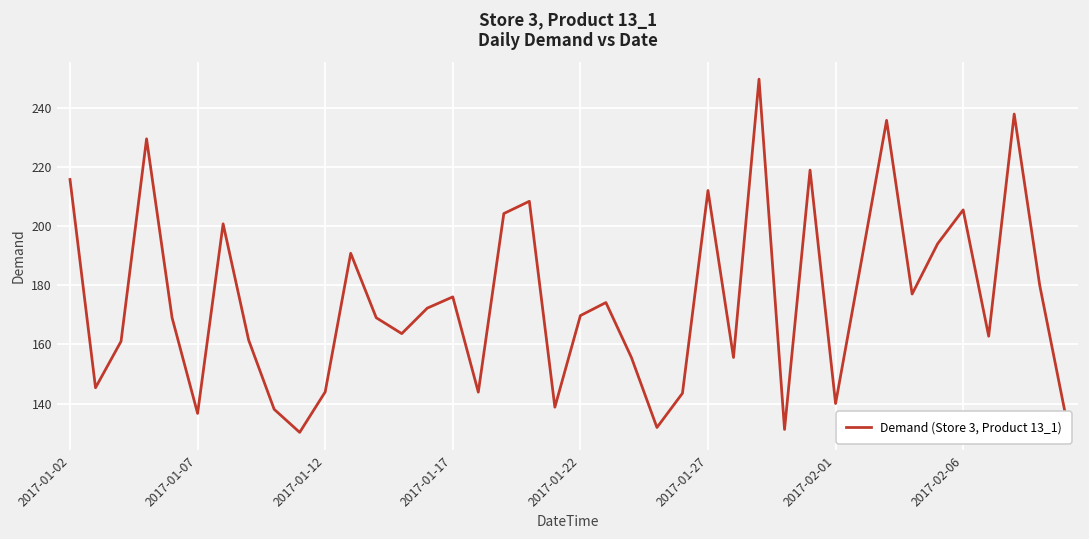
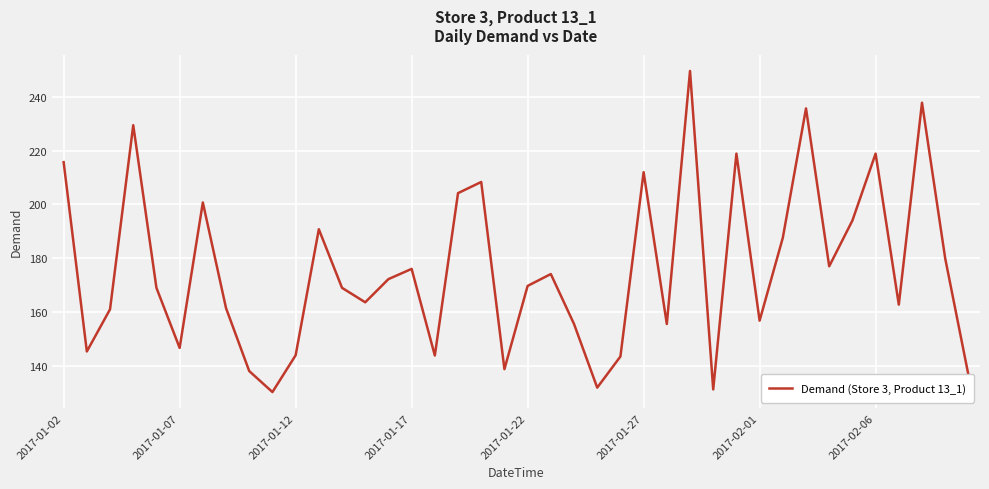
2017-01-07: 137 -> 147
2017-02-01: 140 -> 157
2017-02-06: 205 -> 219
